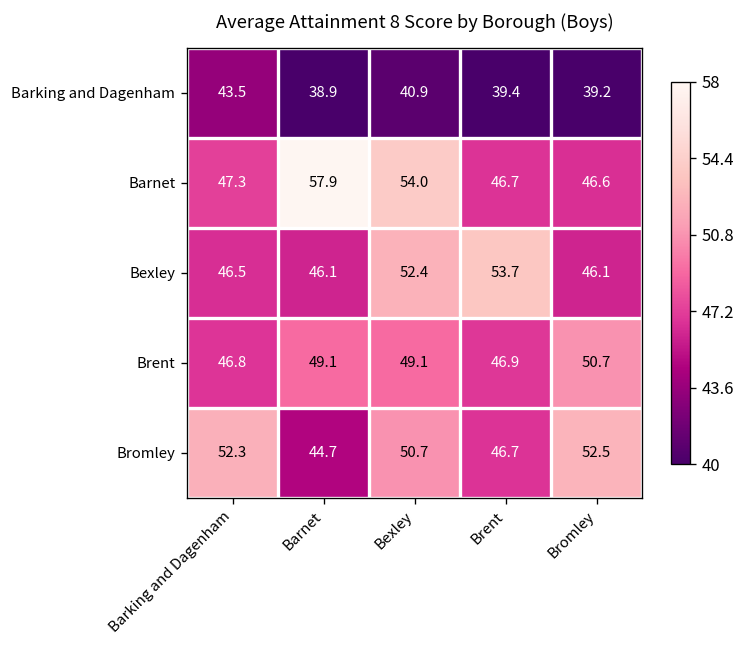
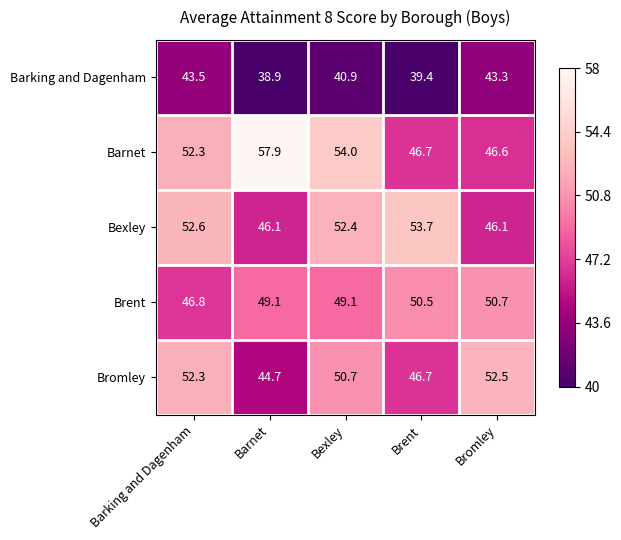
Barking and Dagenham, Bromley: 39.2 -> 43.3
Barnet, Barking and Dagenham: 47.3 -> 52.3
Bexley, Barking and Dagenham: 46.5 -> 52.6
Brent, Brent: 46.9 -> 50.5
